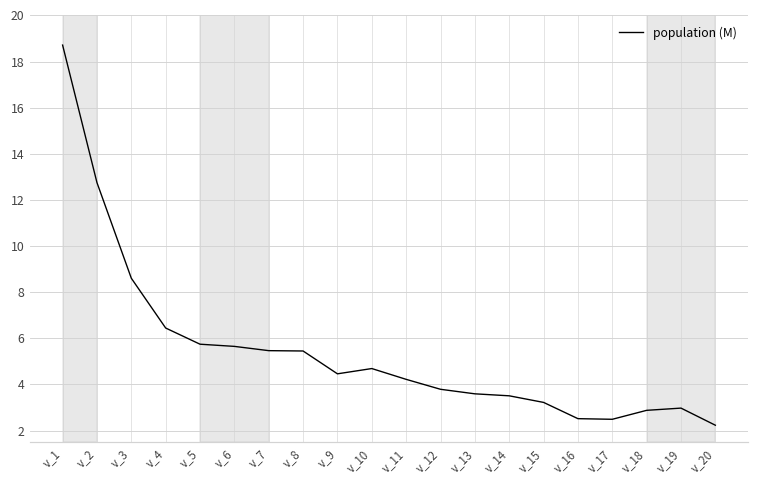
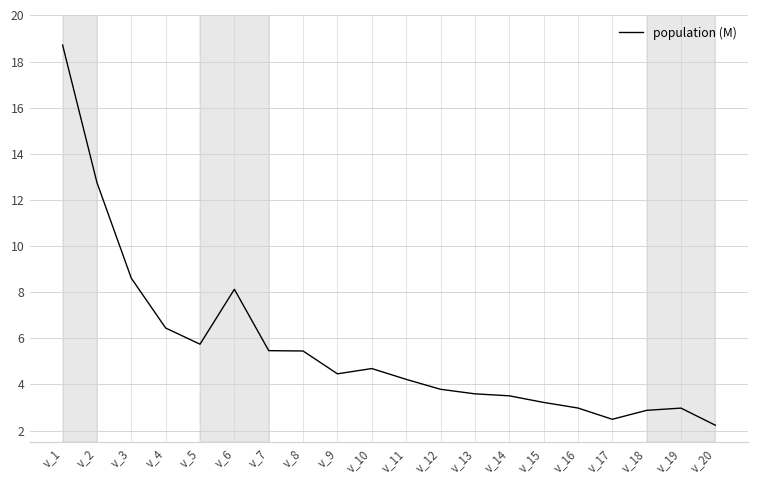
v_6: 5.6 -> 8.1
v_16: 2.5 -> 3.0
